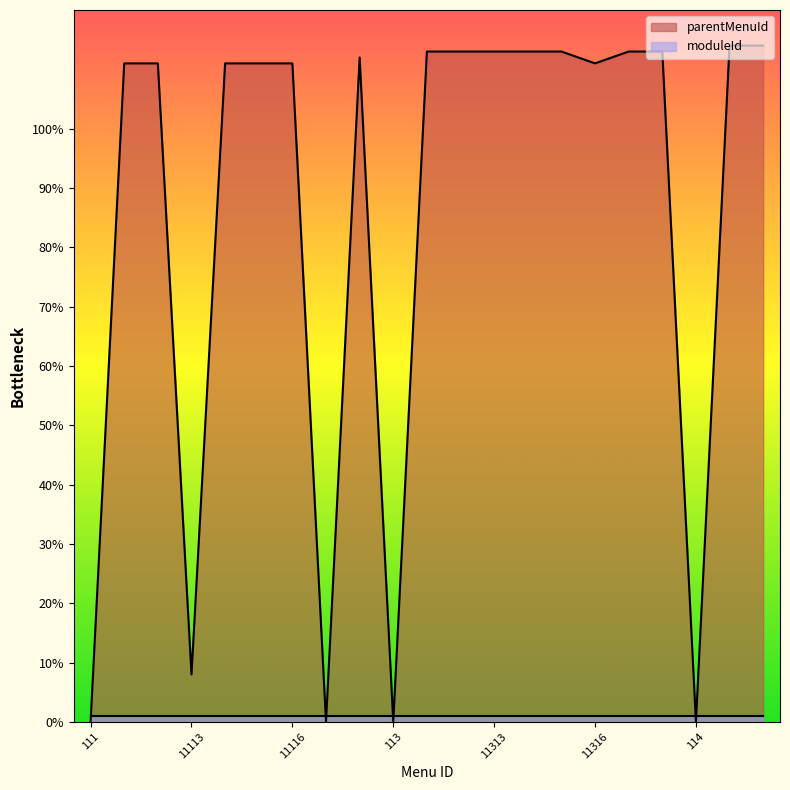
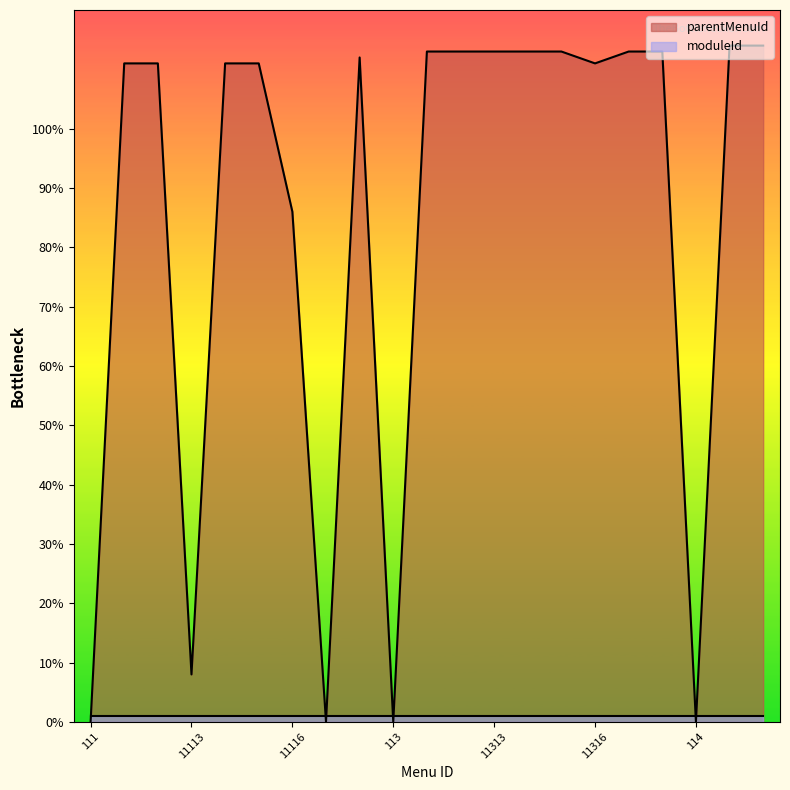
parentMenuId, 11116: 111% -> 86%
